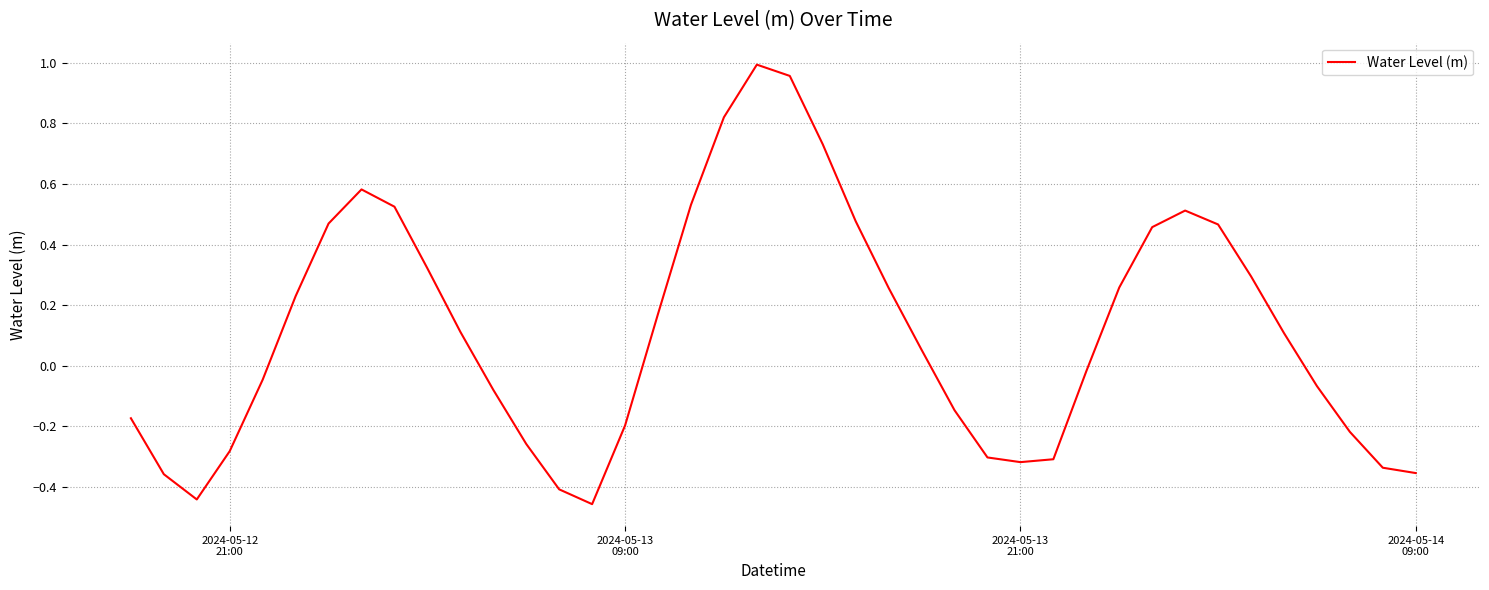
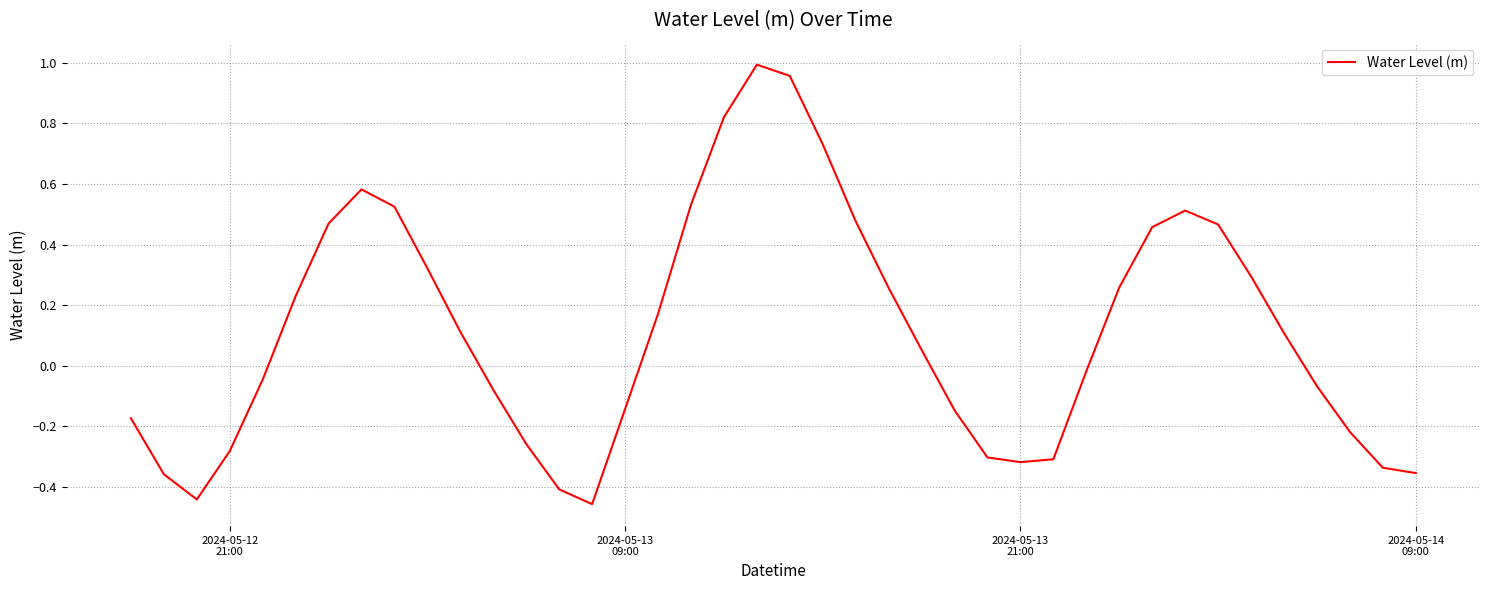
2024-05-13 09:00: -0.20 -> -0.14
